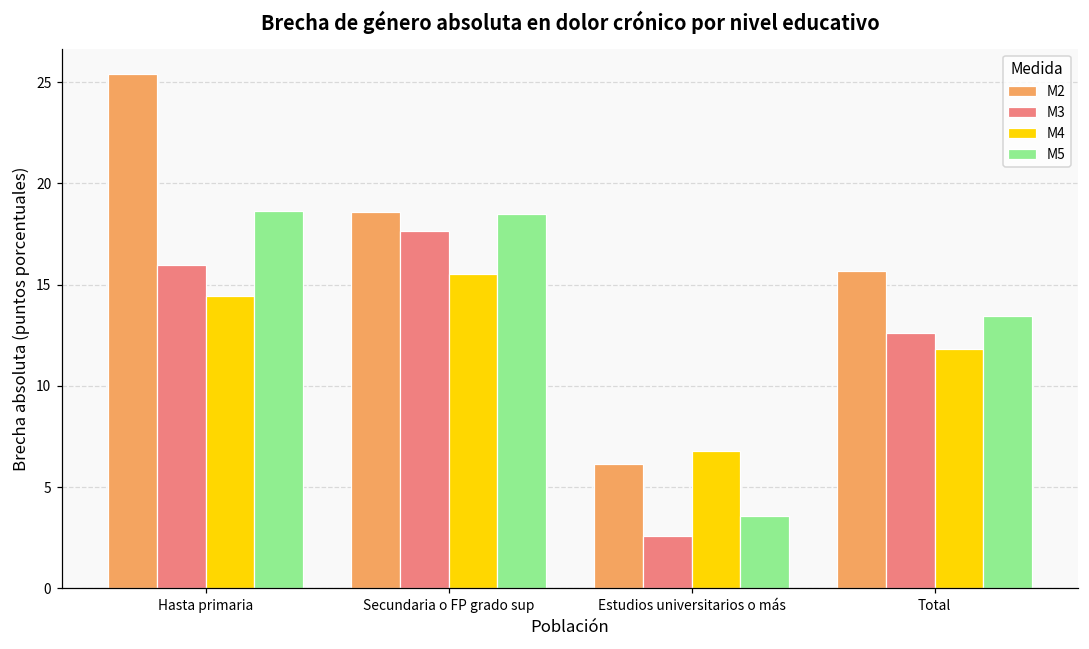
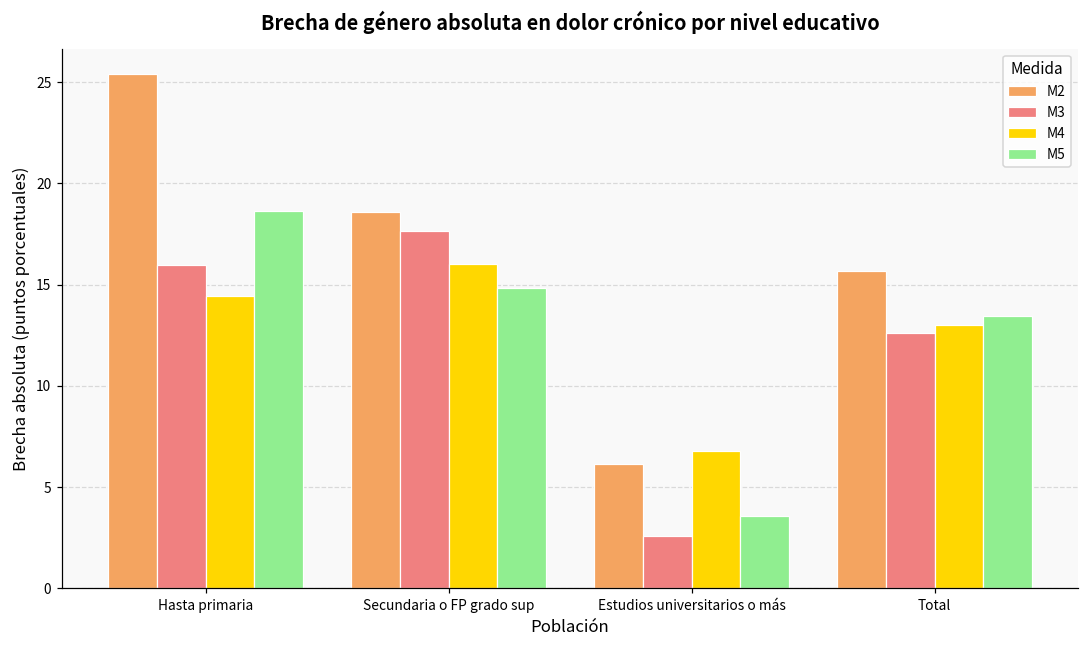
M4, Secundaria o FP grado sup: 15.5 -> 16.0
M5, Secundaria o FP grado sup: 18.5 -> 14.9
M4, Total: 11.8 -> 13.0
